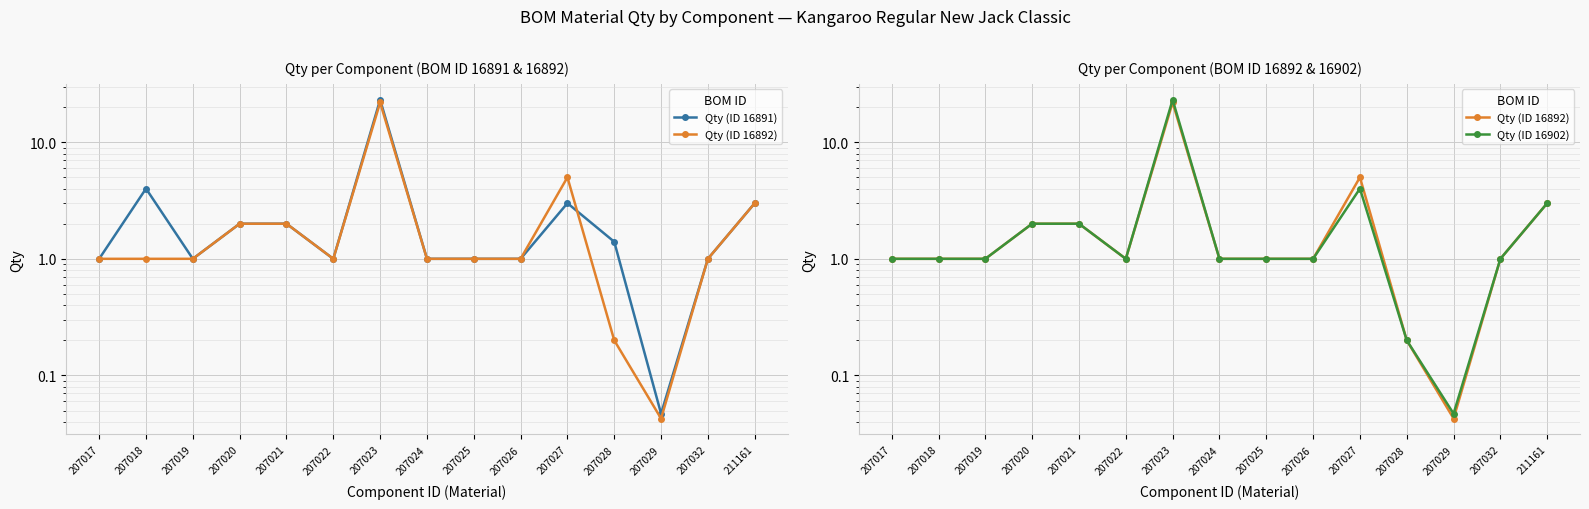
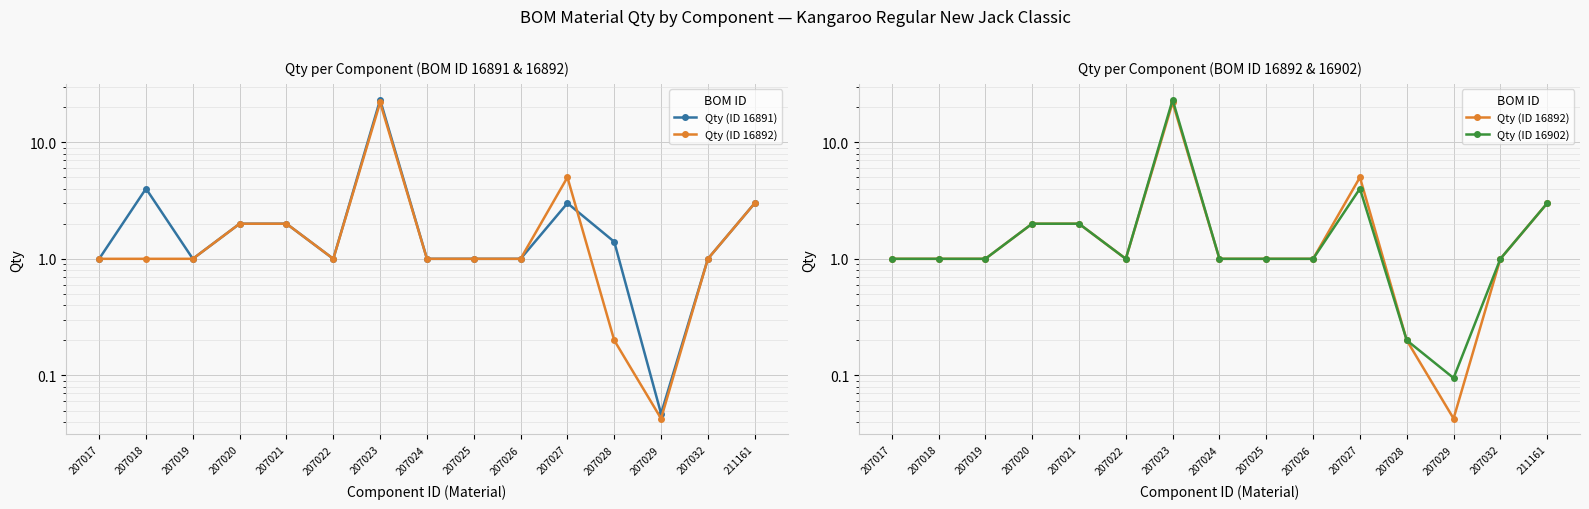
Qty per Component (BOM ID 16892 & 16902), Qty (ID 16902), 207029: 0.047 -> 0.10
